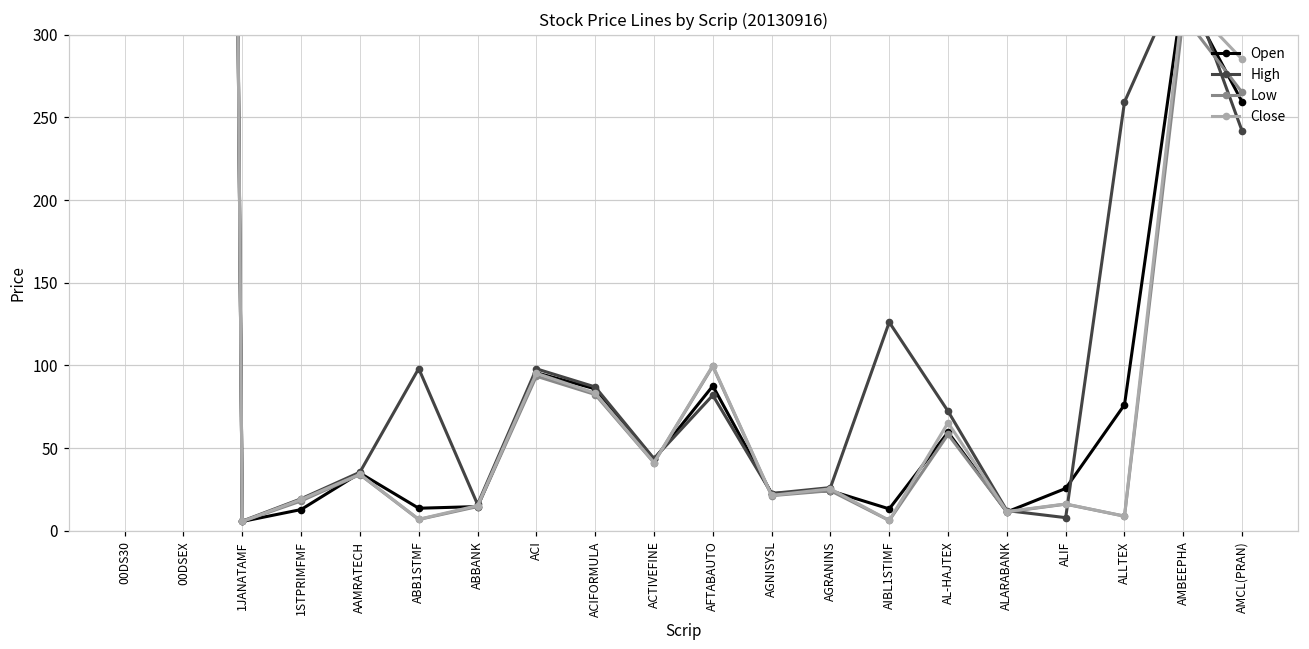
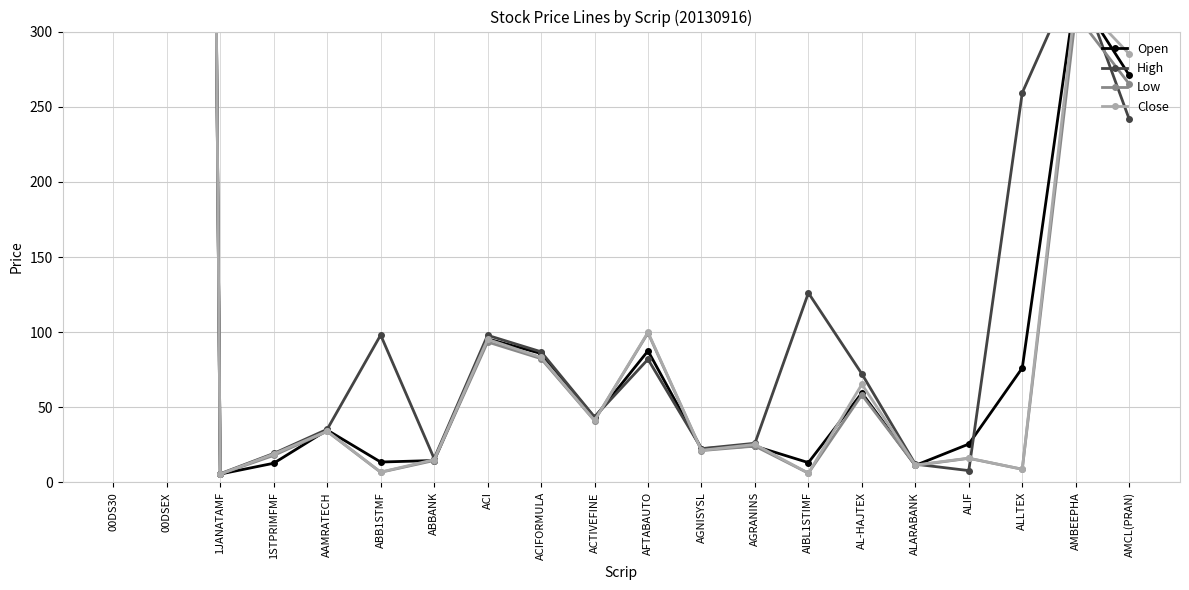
Open, AMCL(PRAN): 259 -> 271
